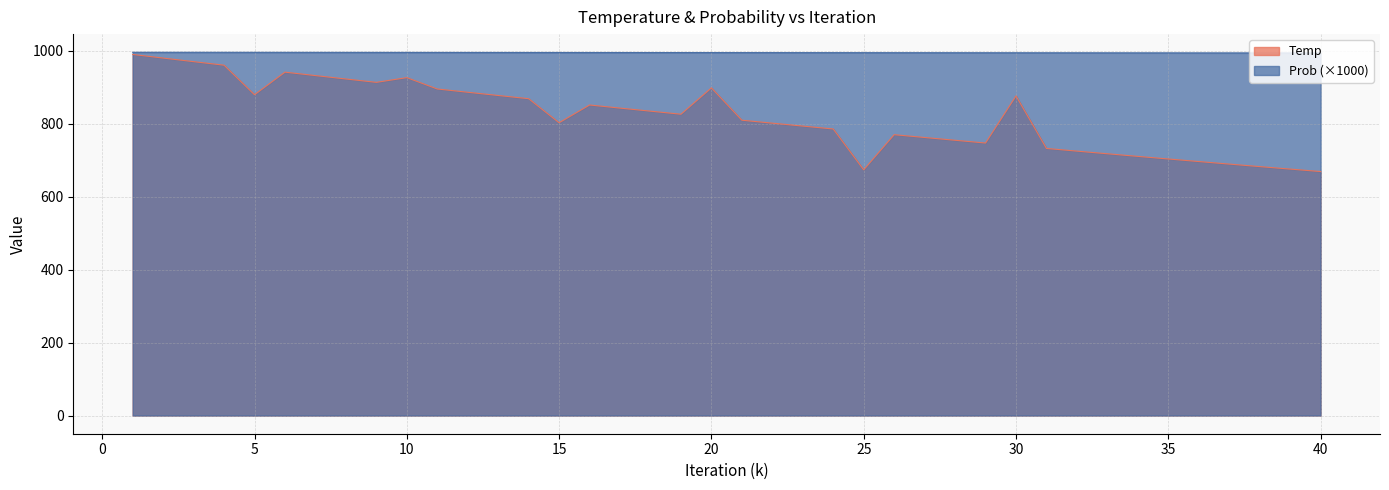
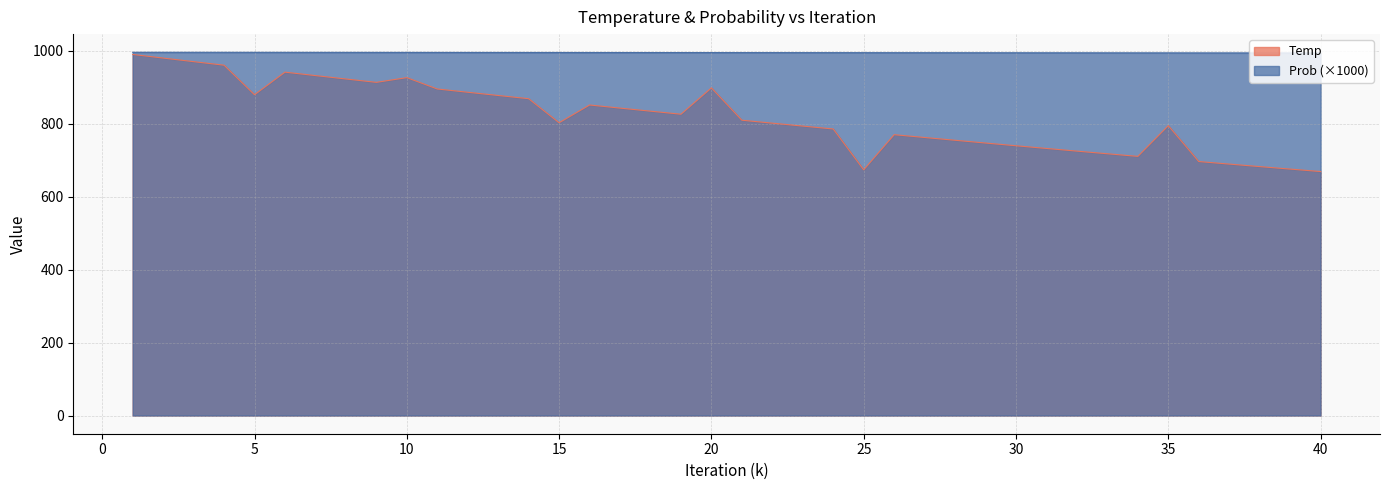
Temp, 30: 880 -> 740
Temp, 35: 700 -> 790
